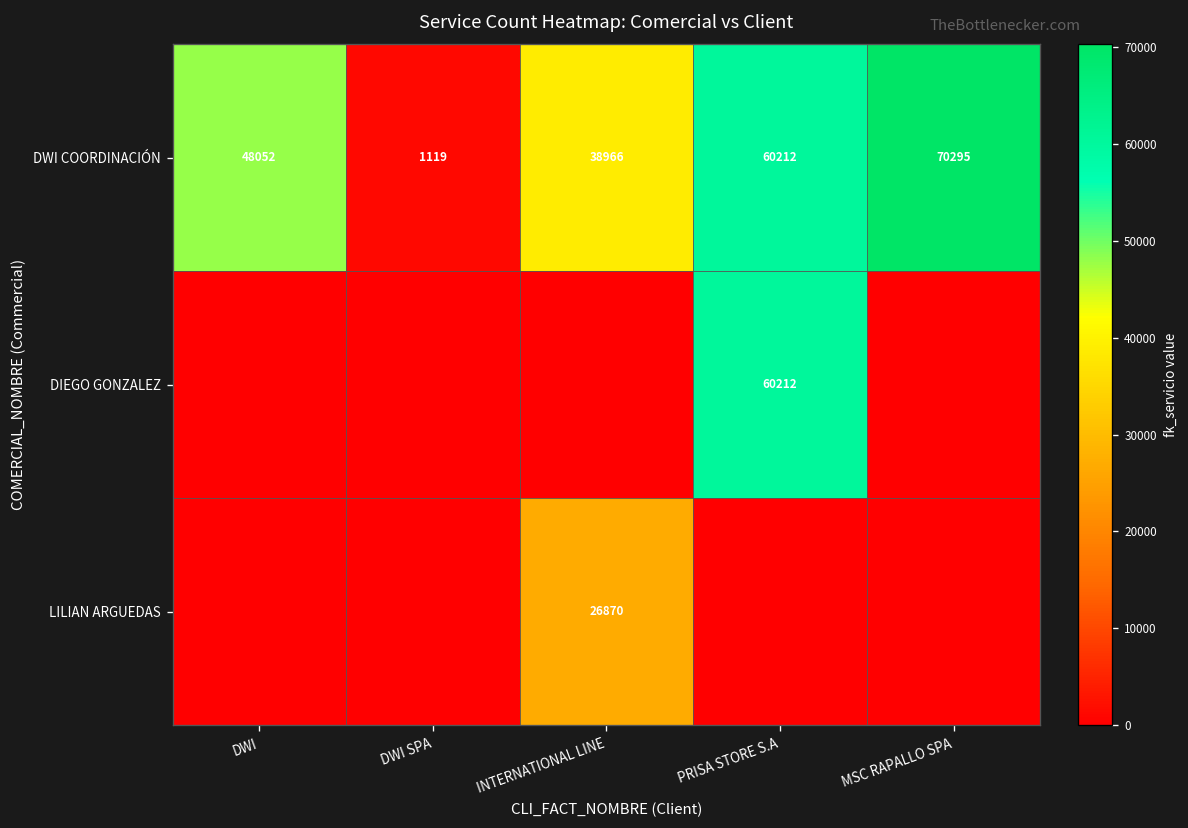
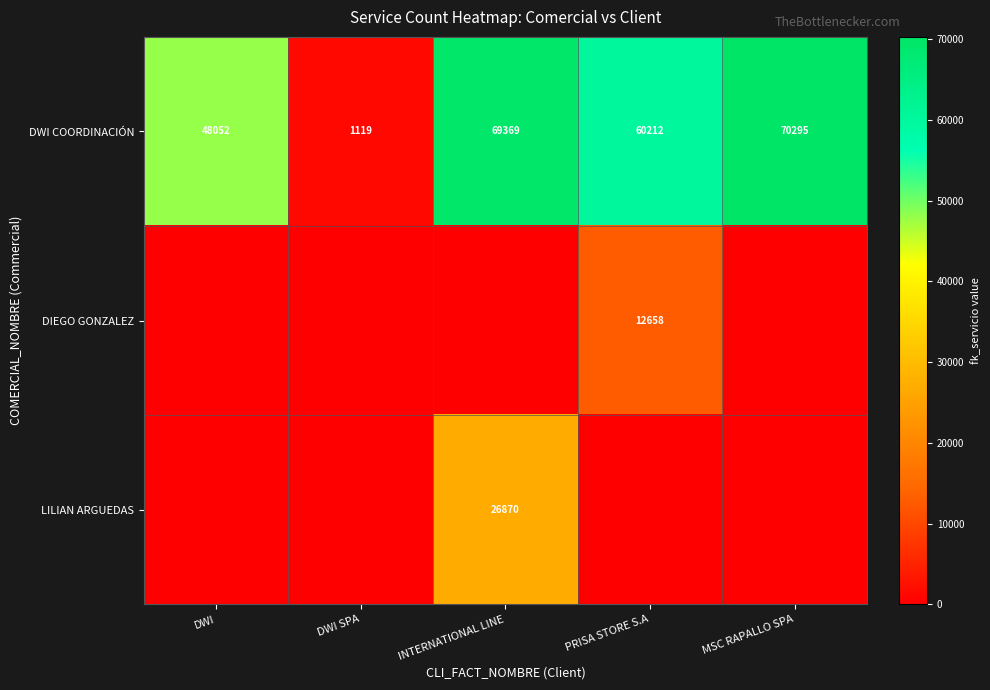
DWI COORDINACIÓN, INTERNATIONAL LINE: 38966 -> 69369
DIEGO GONZALEZ, PRISA STORE S.A: 60212 -> 12658
